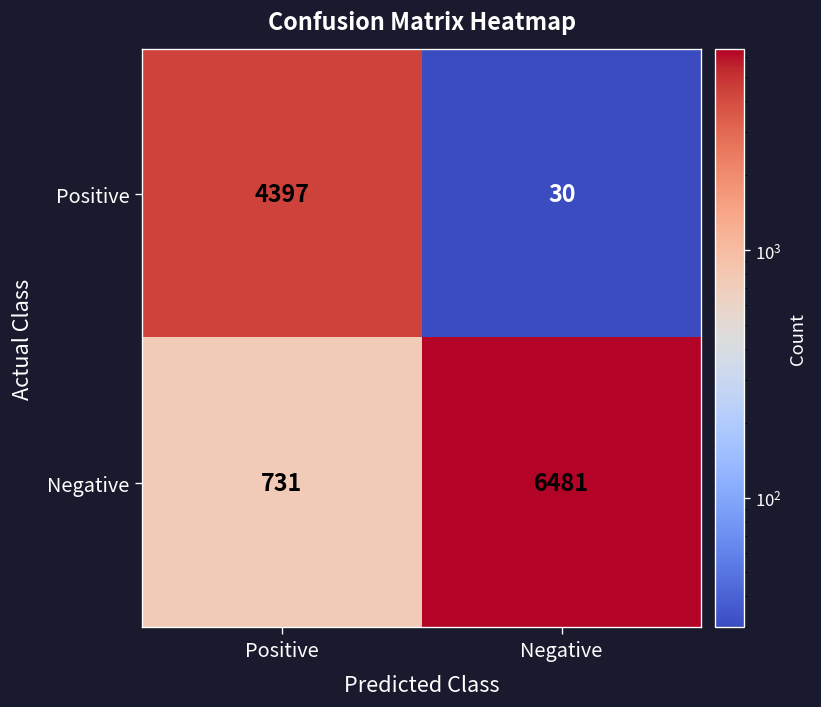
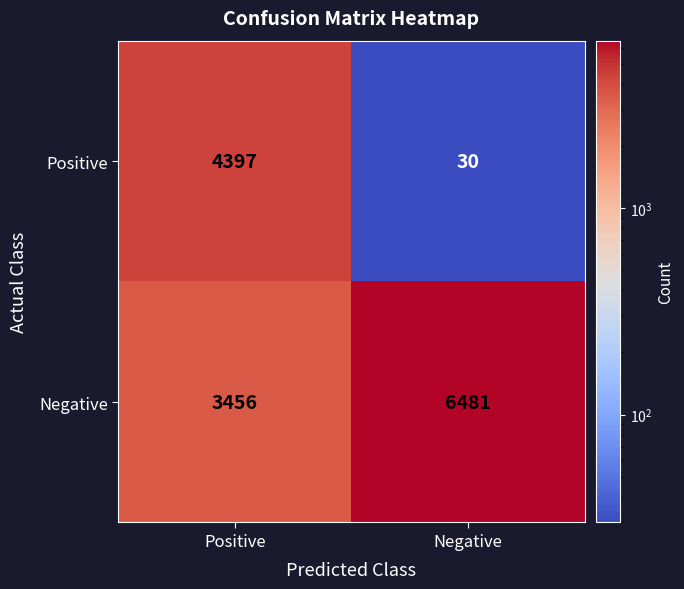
Negative, Positive: 731 -> 3456
